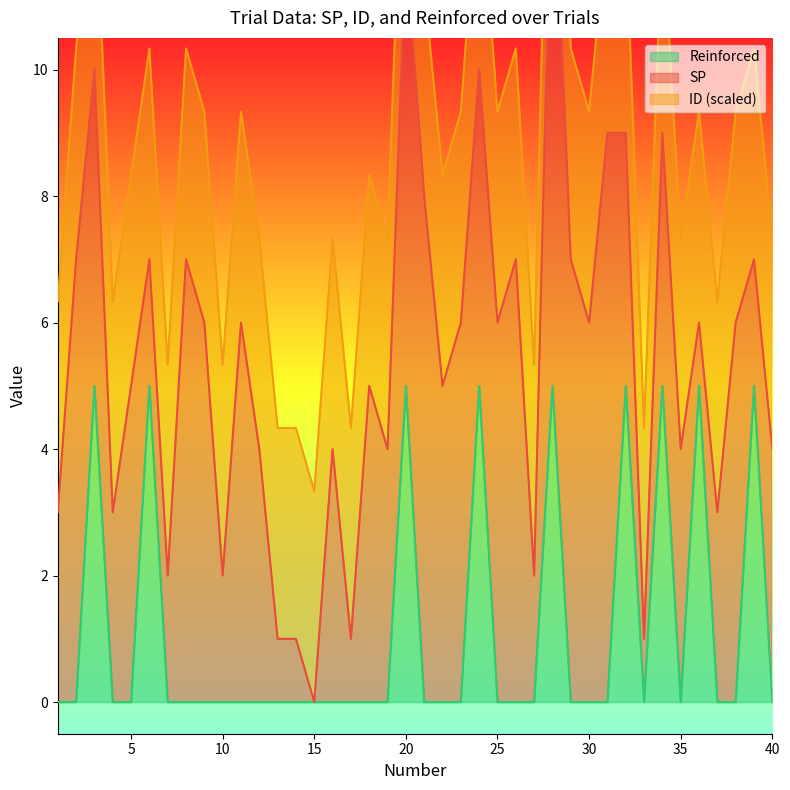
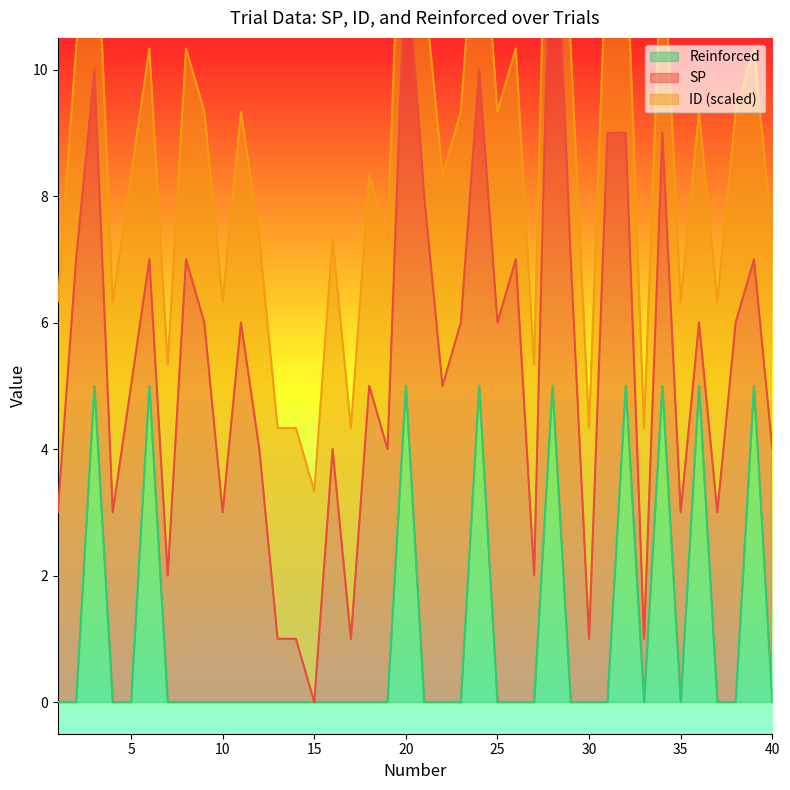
SP, 10: 2 -> 3
SP, 30: 6 -> 1
SP, 35: 4 -> 3
